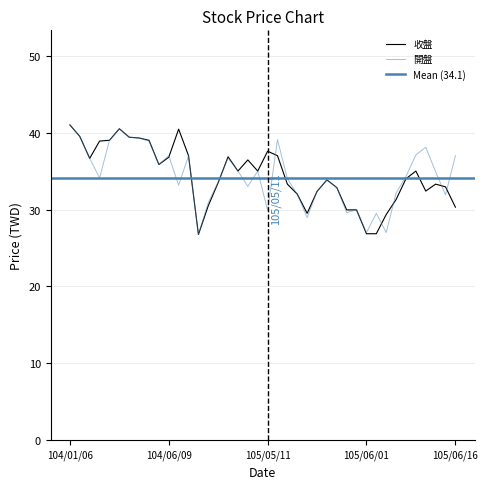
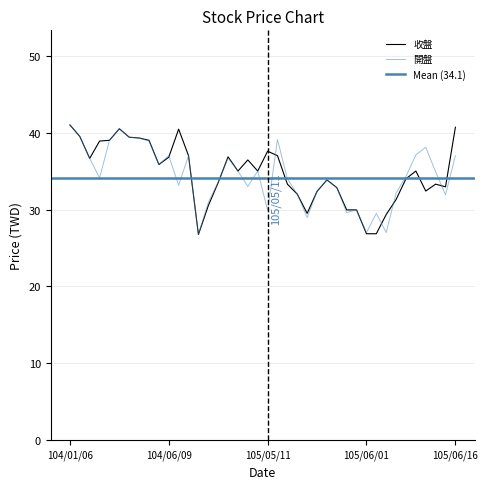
收盤, 105/06/16: 30 -> 41
